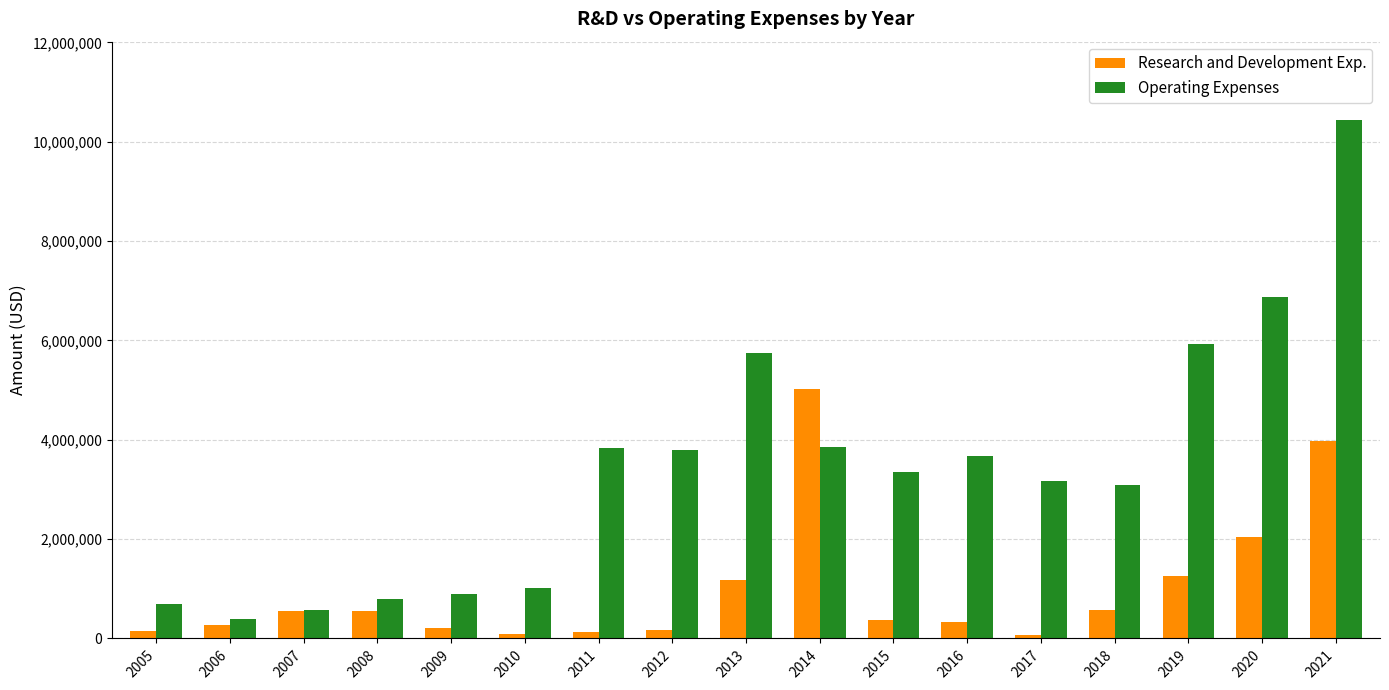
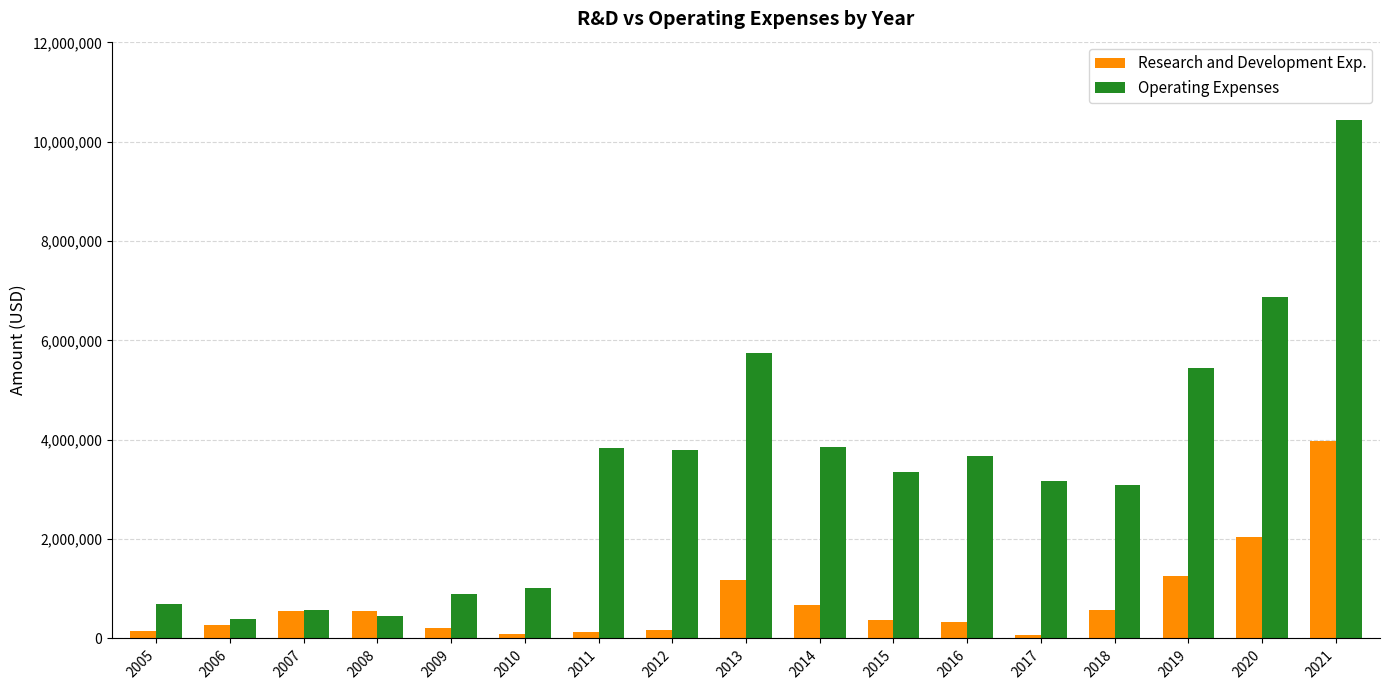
Operating Expenses, 2008: 800,000 -> 500,000
Research and Development Exp., 2014: 5,000,000 -> 700,000
Operating Expenses, 2019: 5,900,000 -> 5,400,000
